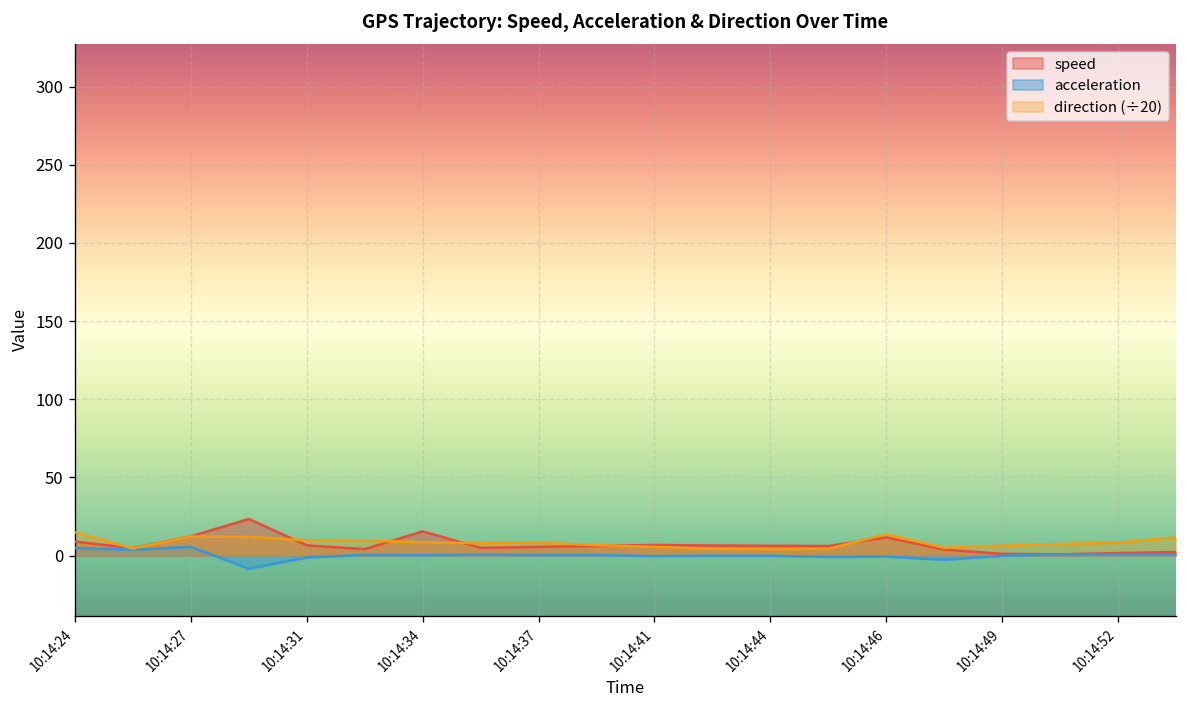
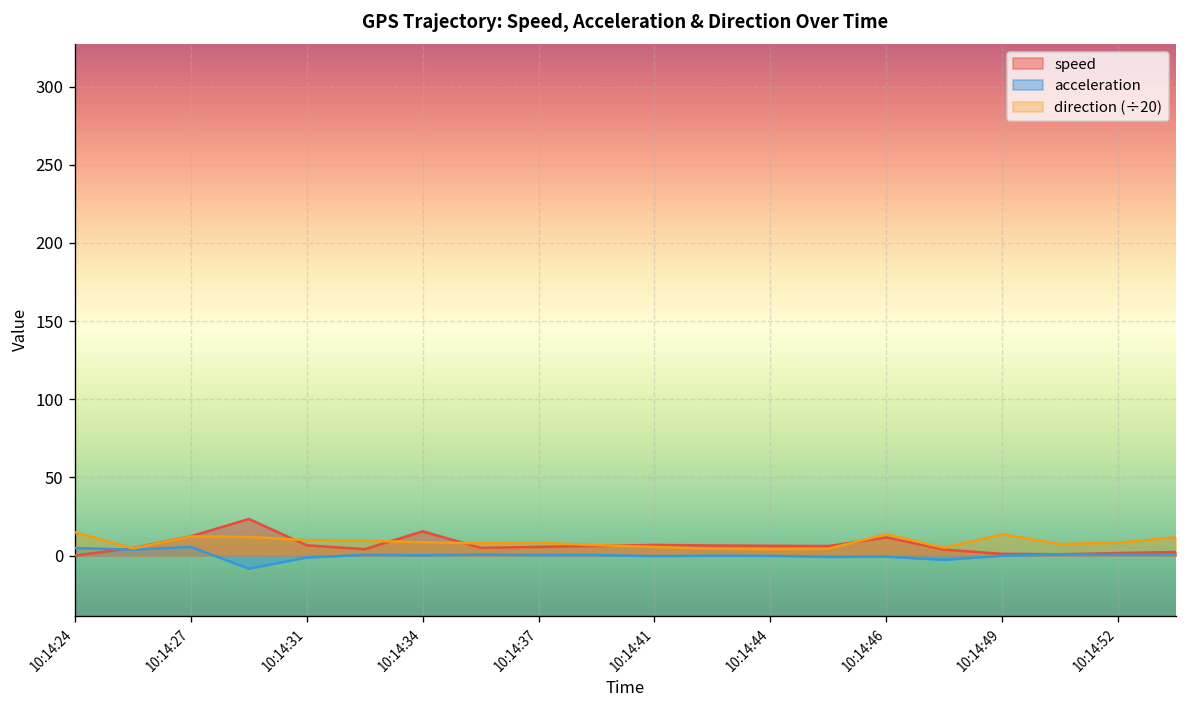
speed, 10:14:24: 9 -> 0
direction (÷20), 10:14:49: 6 -> 14
